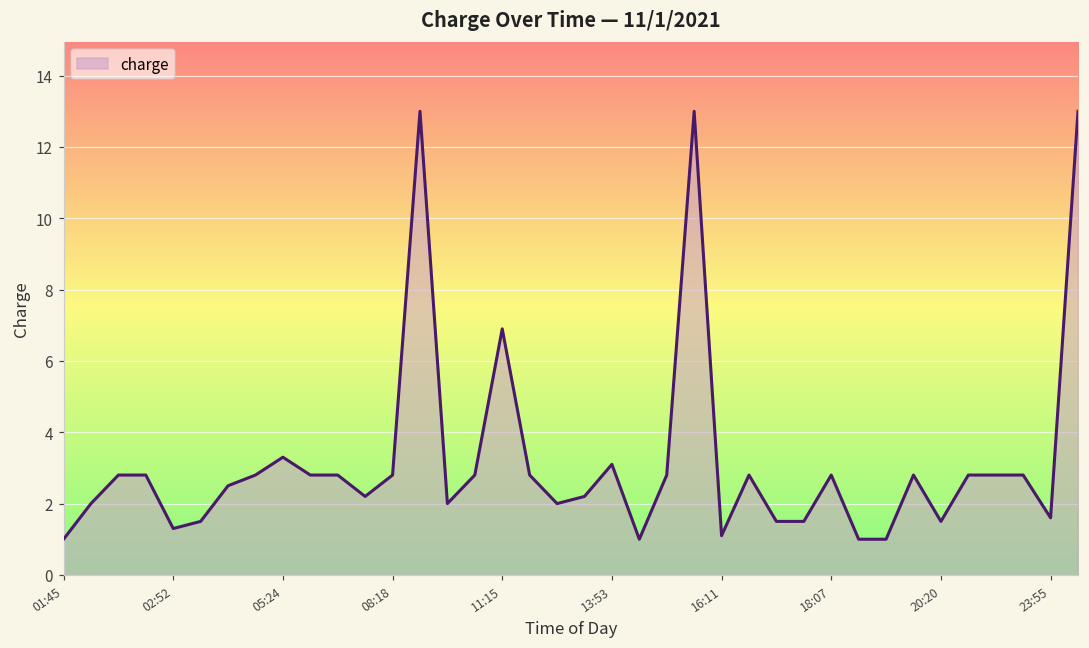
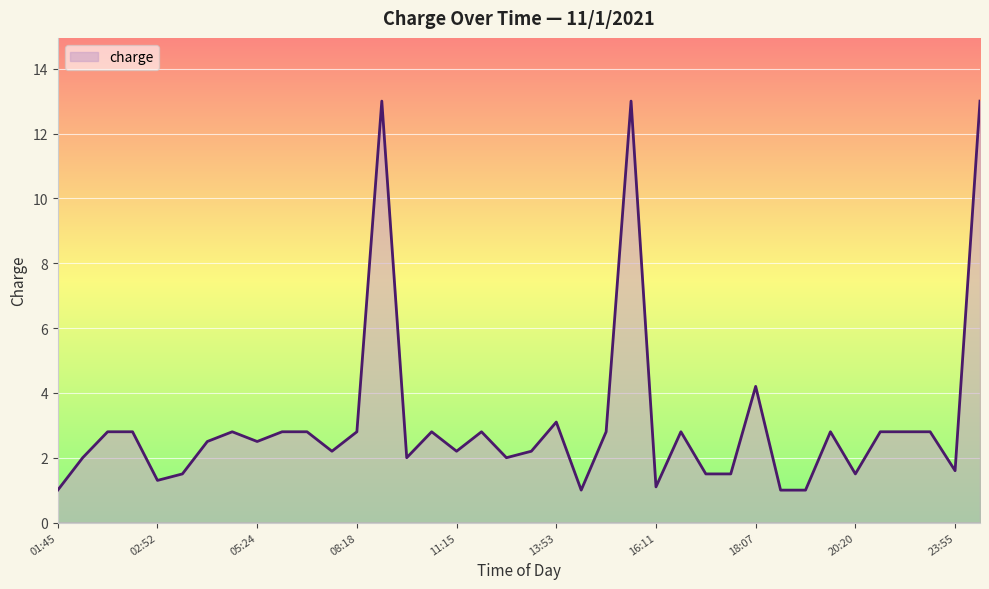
05:24: 3.3 -> 2.5
11:15: 6.9 -> 2.2
18:07: 2.8 -> 4.2
